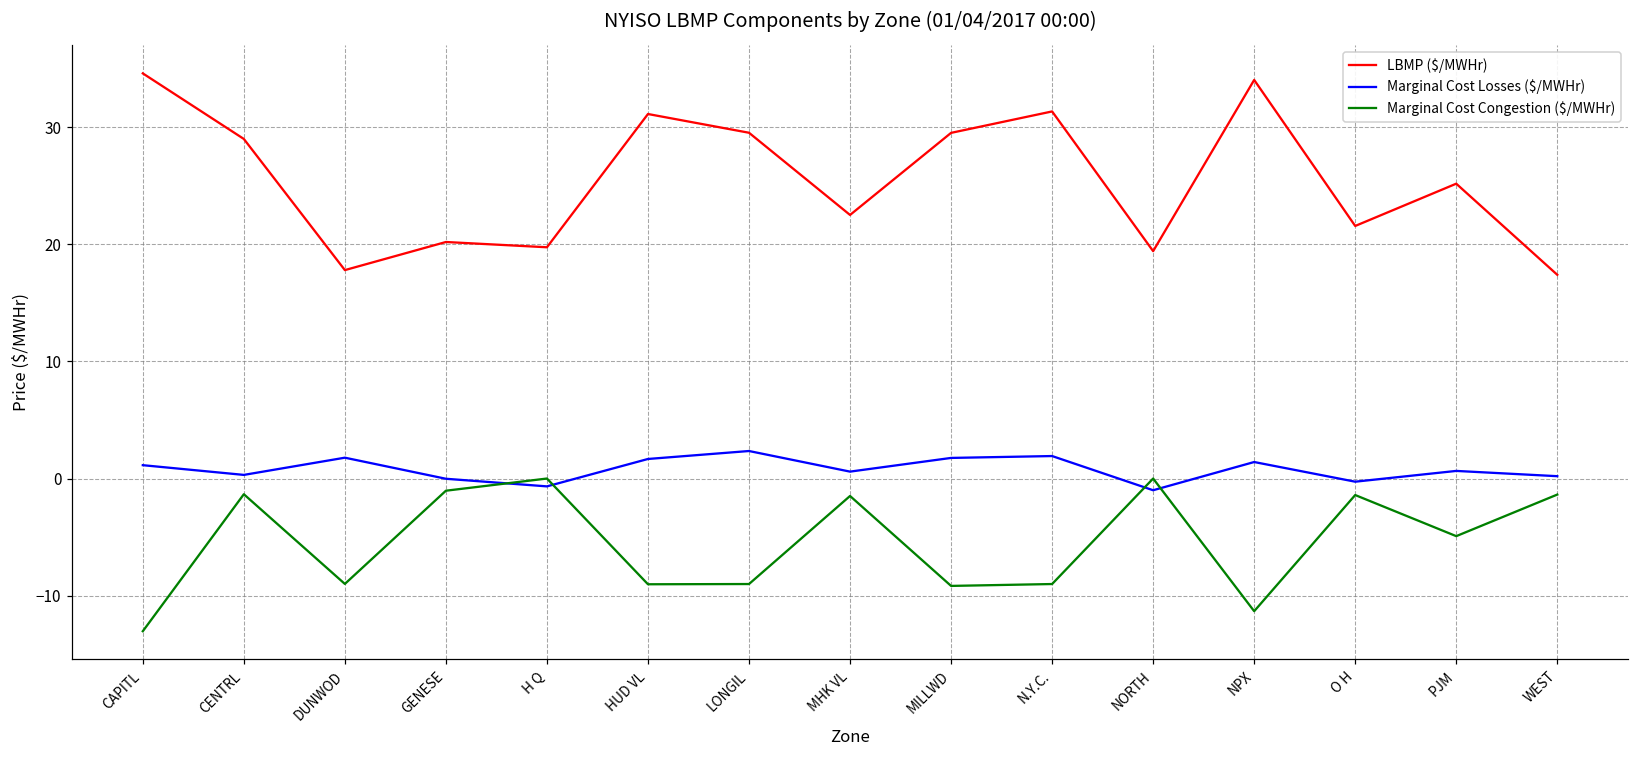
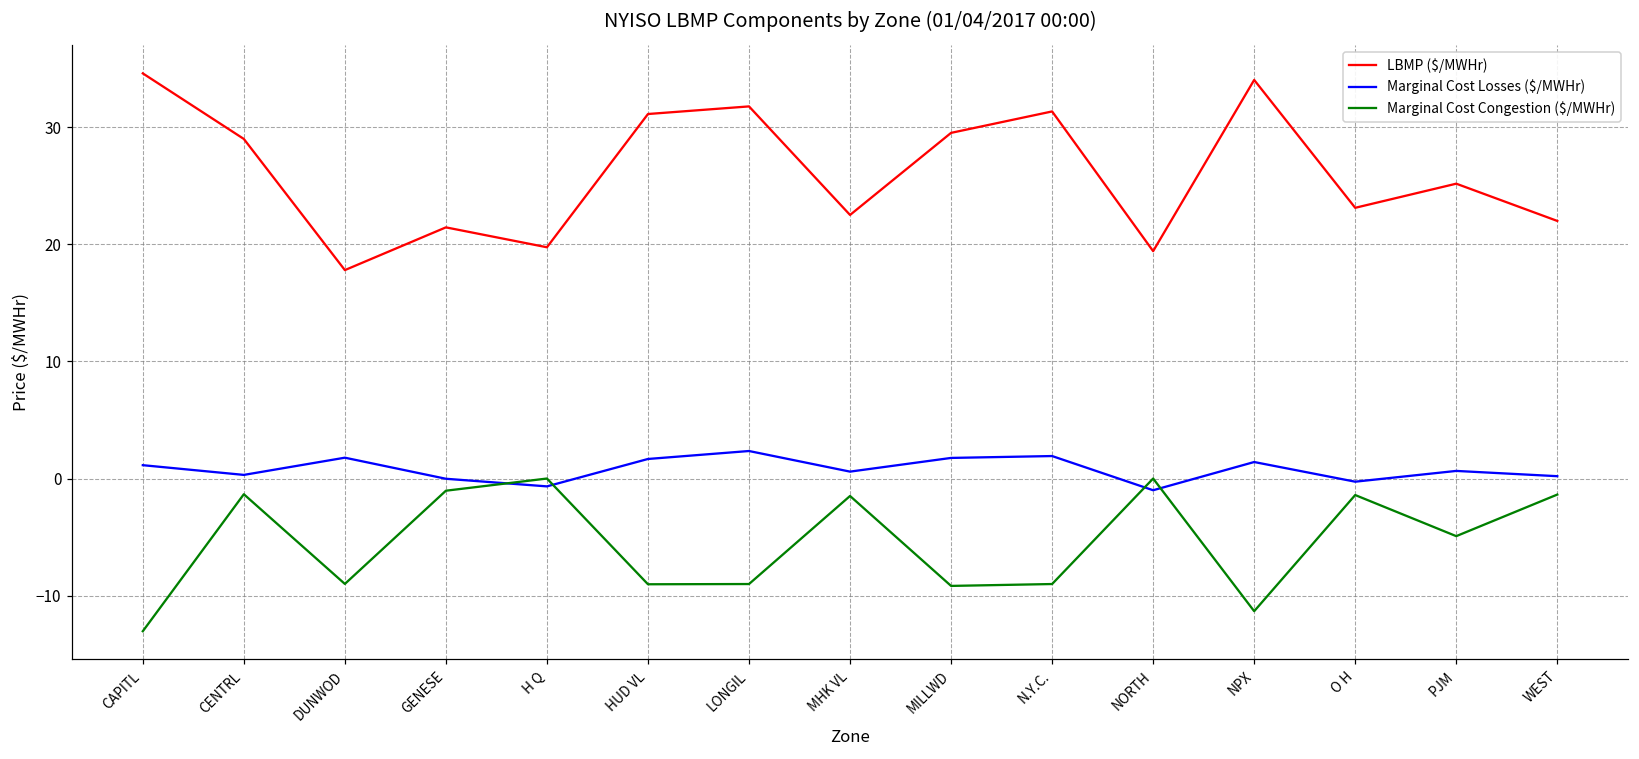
LBMP ($/MWHr), GENESE: 20.2 -> 21.5
LBMP ($/MWHr), LONGIL: 29.5 -> 31.8
LBMP ($/MWHr), O H: 21.6 -> 23.1
LBMP ($/MWHr), WEST: 17.4 -> 22.0
